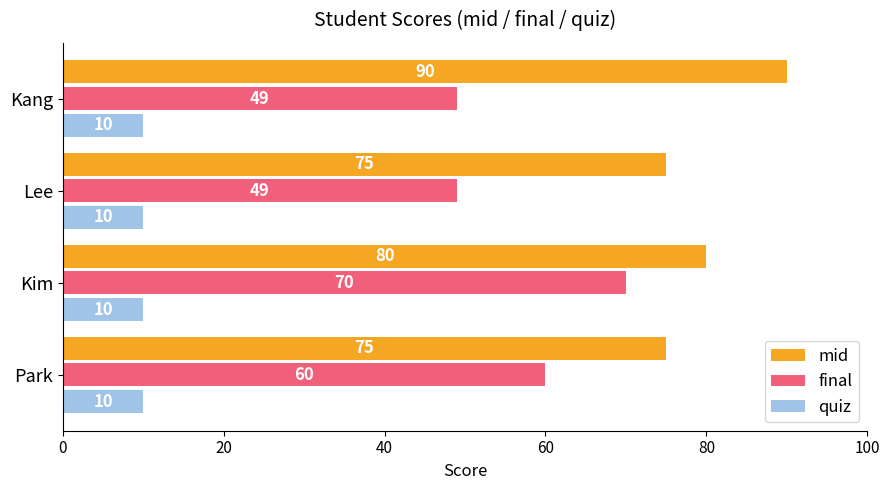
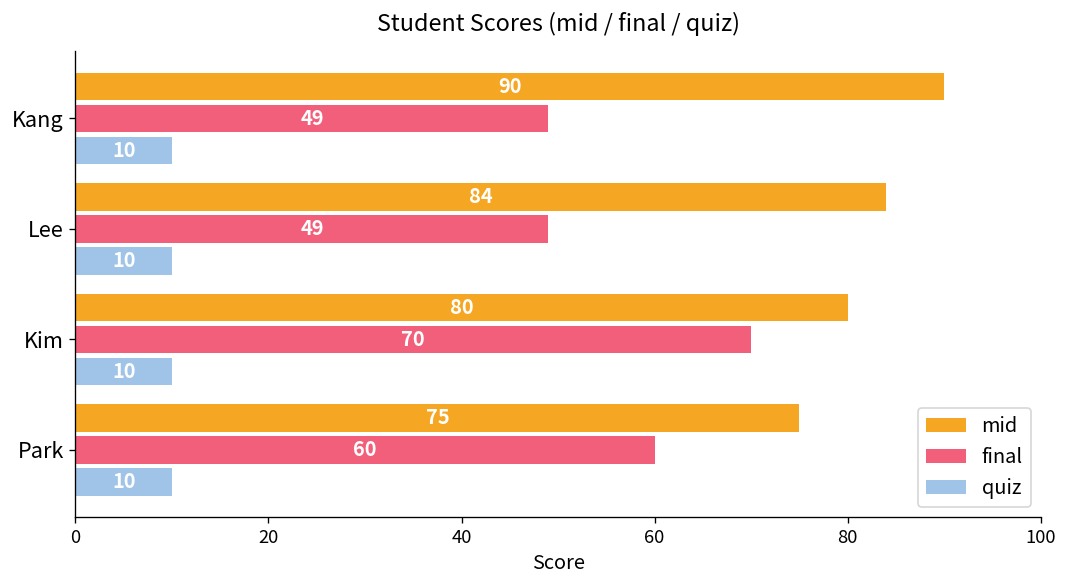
mid, Lee: 75 -> 84
